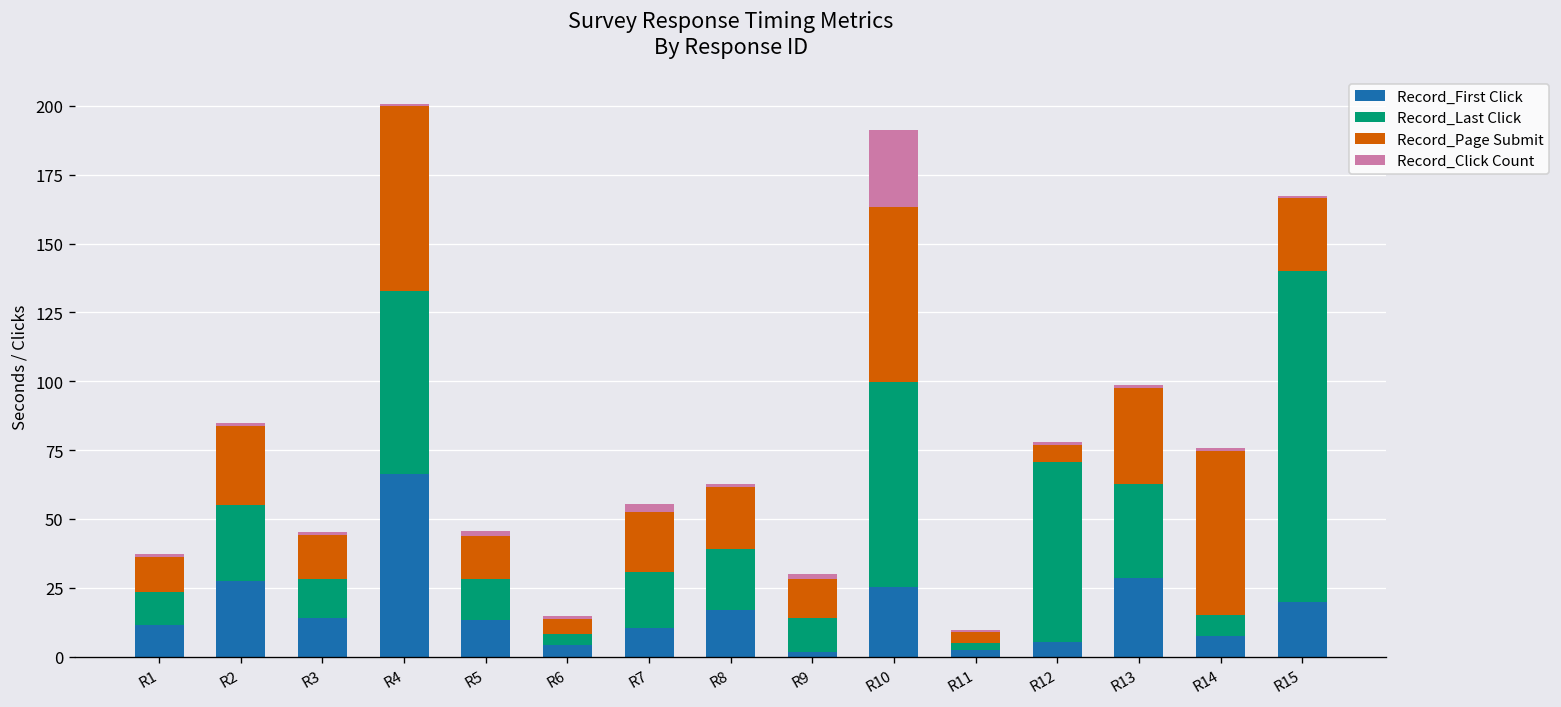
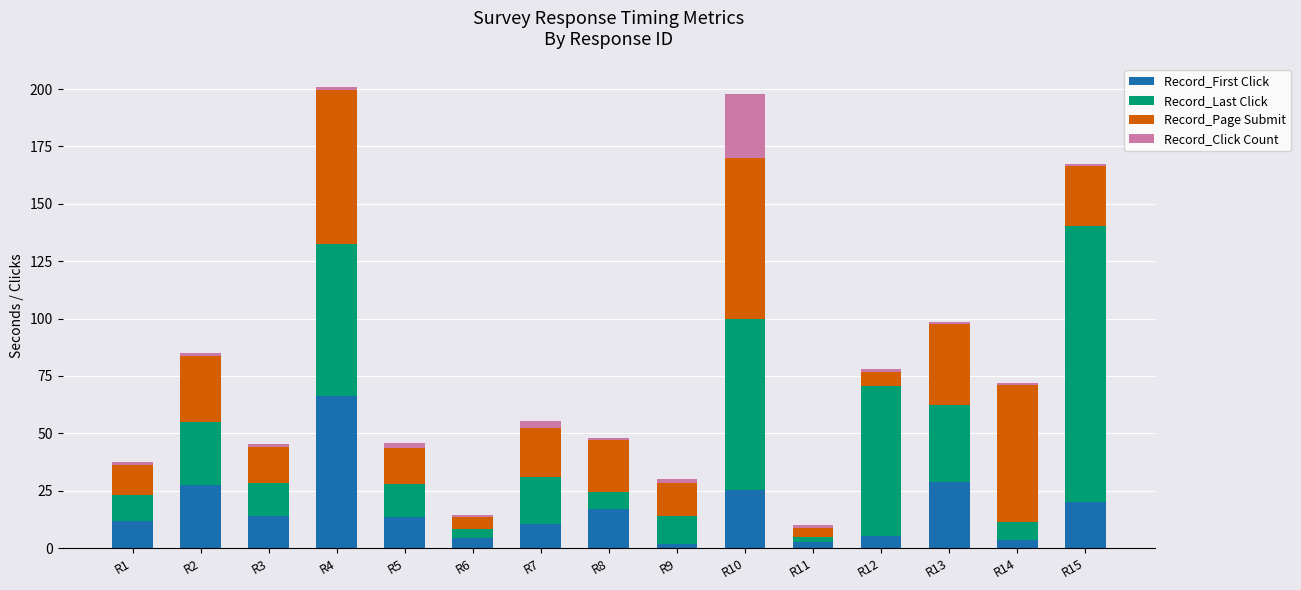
Record_Last Click, R8: 22 -> 7
Record_Page Submit, R10: 64 -> 70
Record_First Click, R14: 8 -> 4
